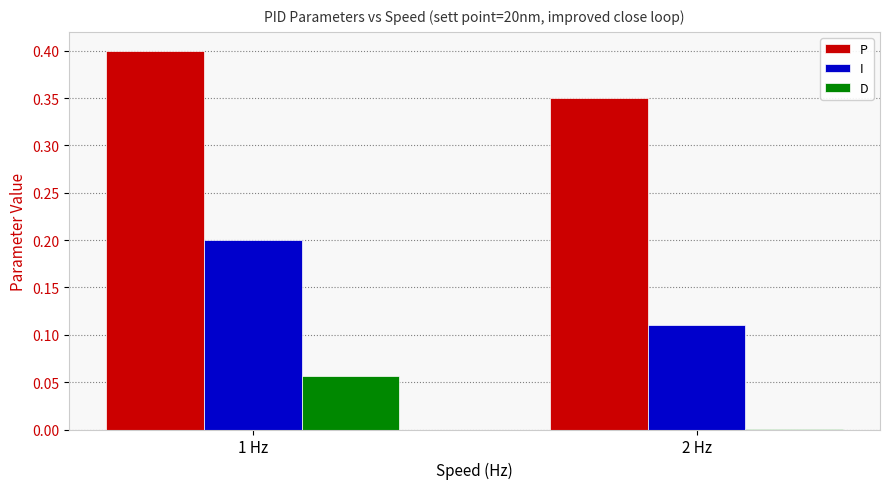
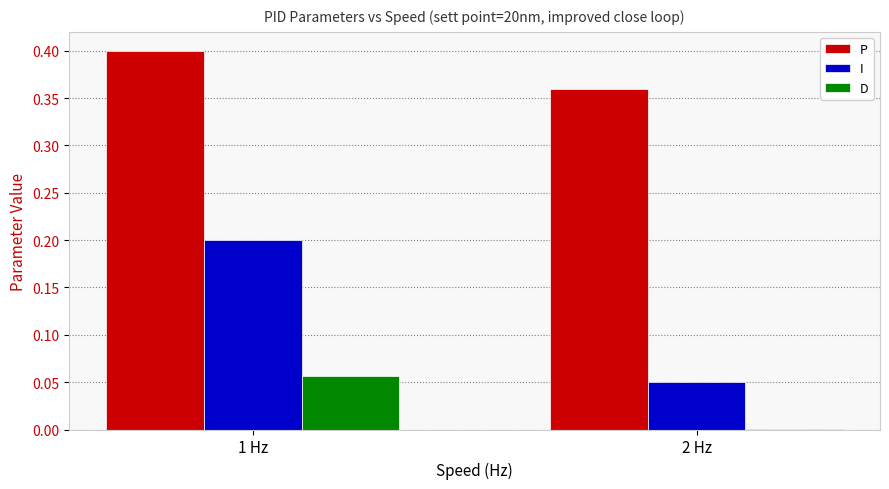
P, 2 Hz: 0.35 -> 0.36
I, 2 Hz: 0.11 -> 0.05
